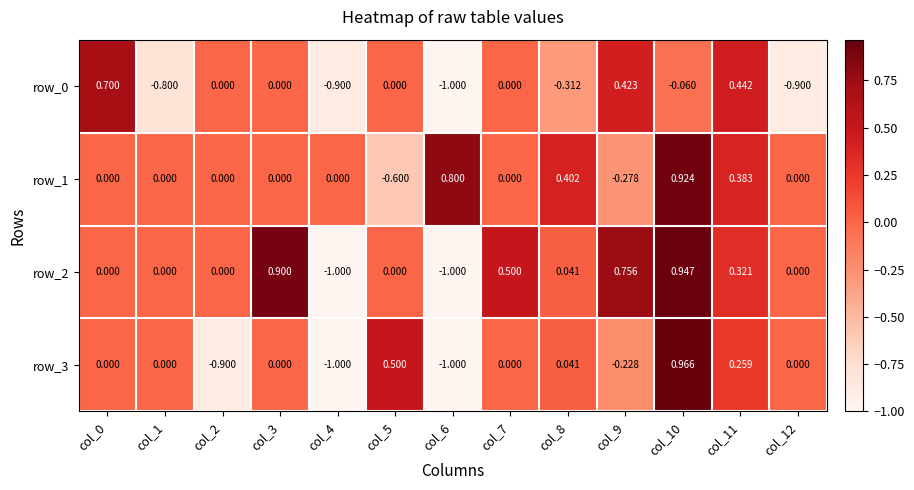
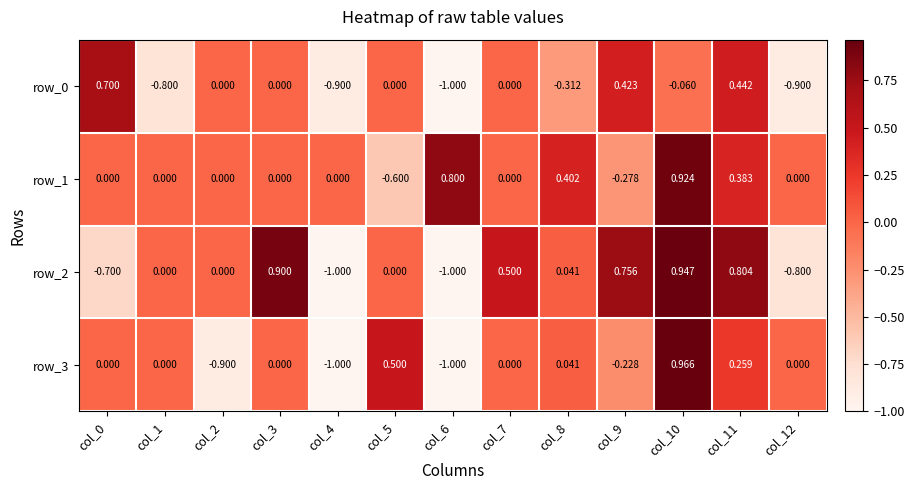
row_2, col_0: 0.000 -> -0.700
row_2, col_11: 0.321 -> 0.804
row_2, col_12: 0.000 -> -0.800
